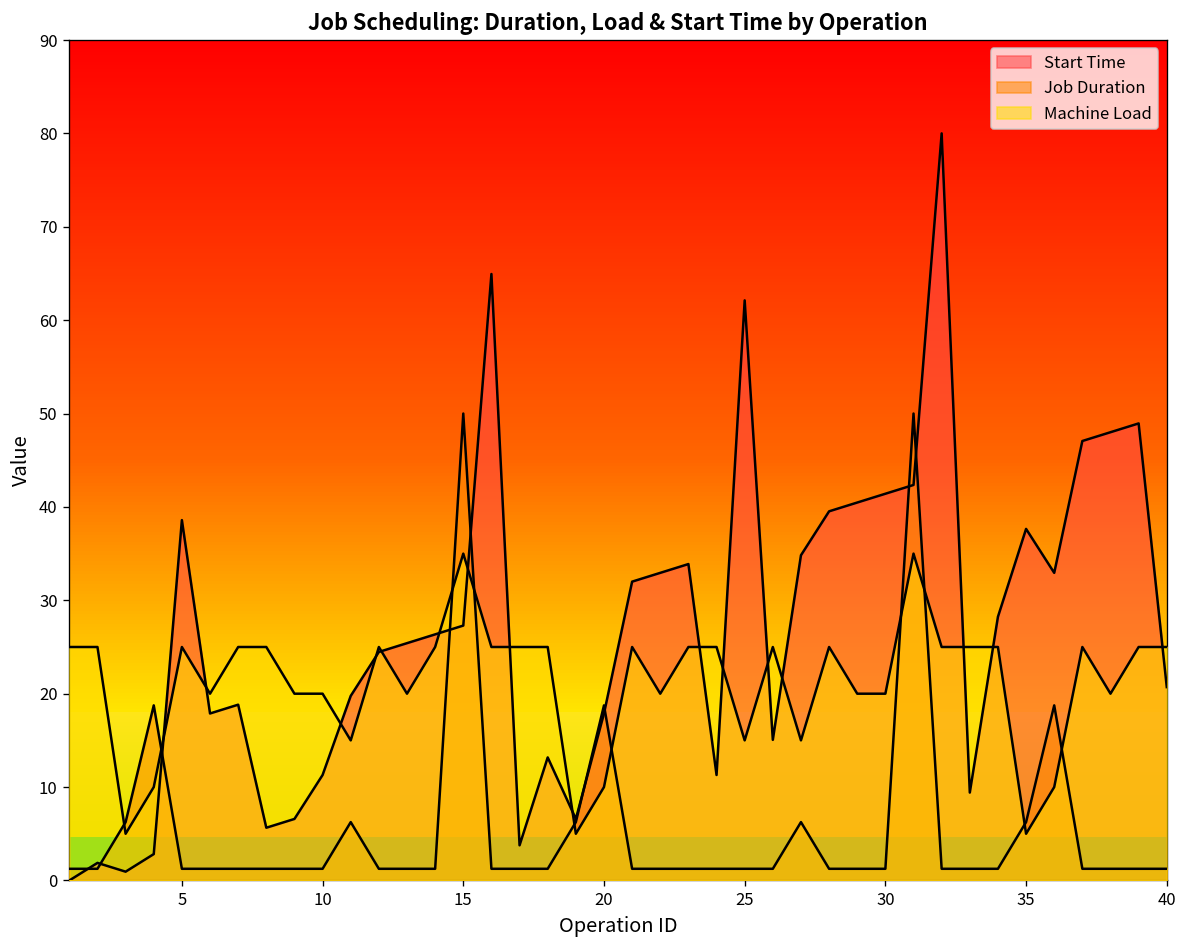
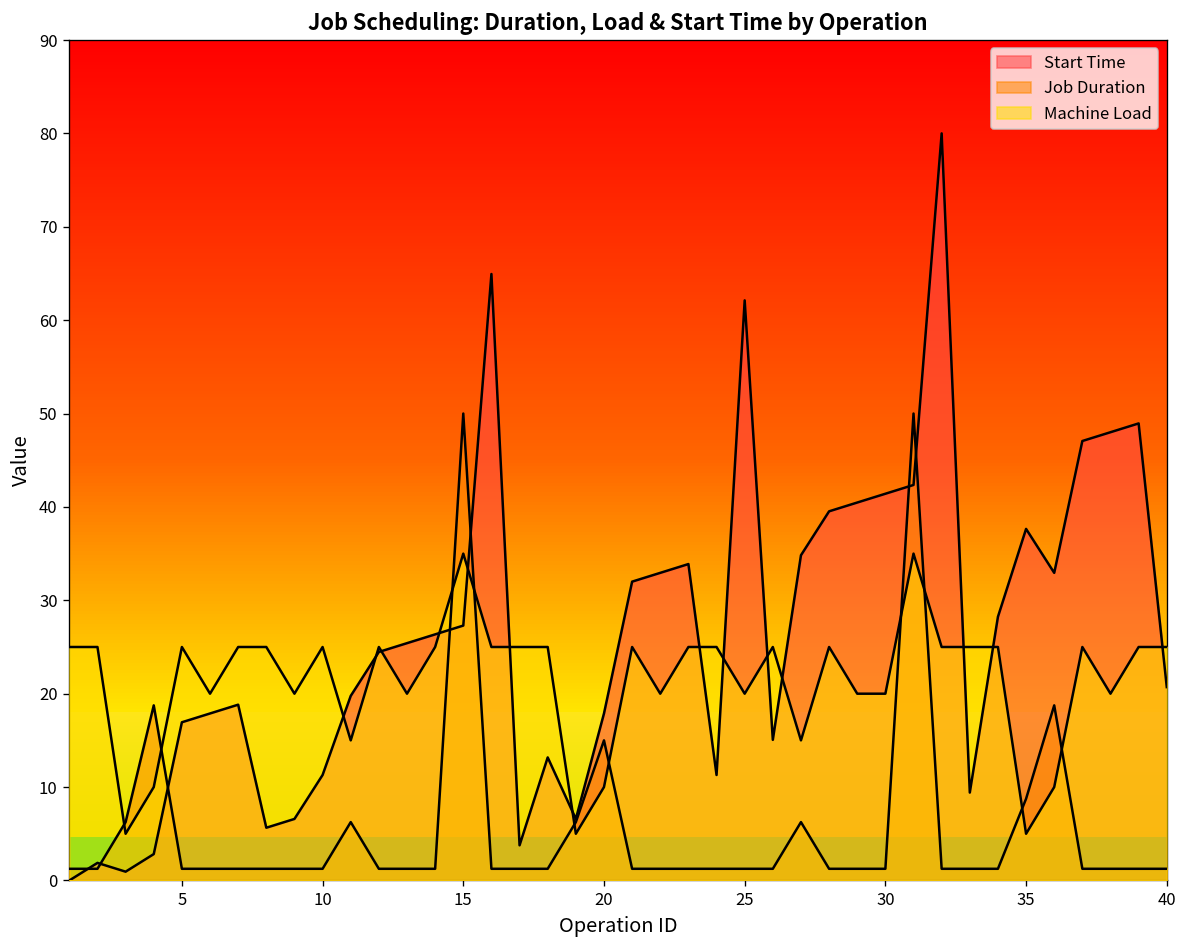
Start Time, 5: 39 -> 17
Machine Load, 10: 20 -> 25
Job Duration, 20: 19 -> 15
Machine Load, 25: 15 -> 20
Job Duration, 35: 6 -> 9
